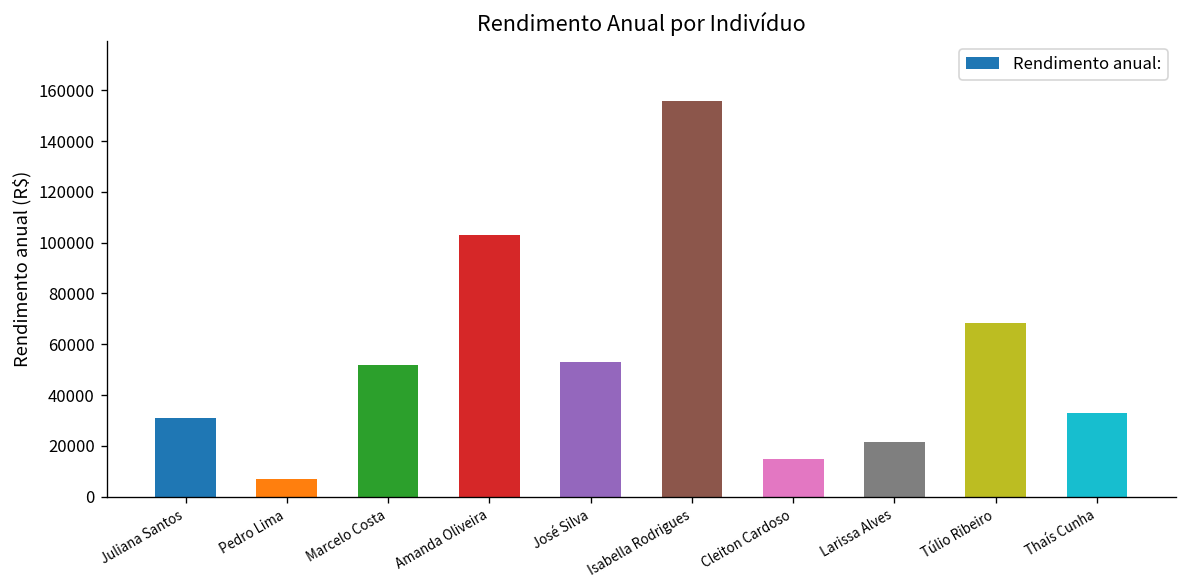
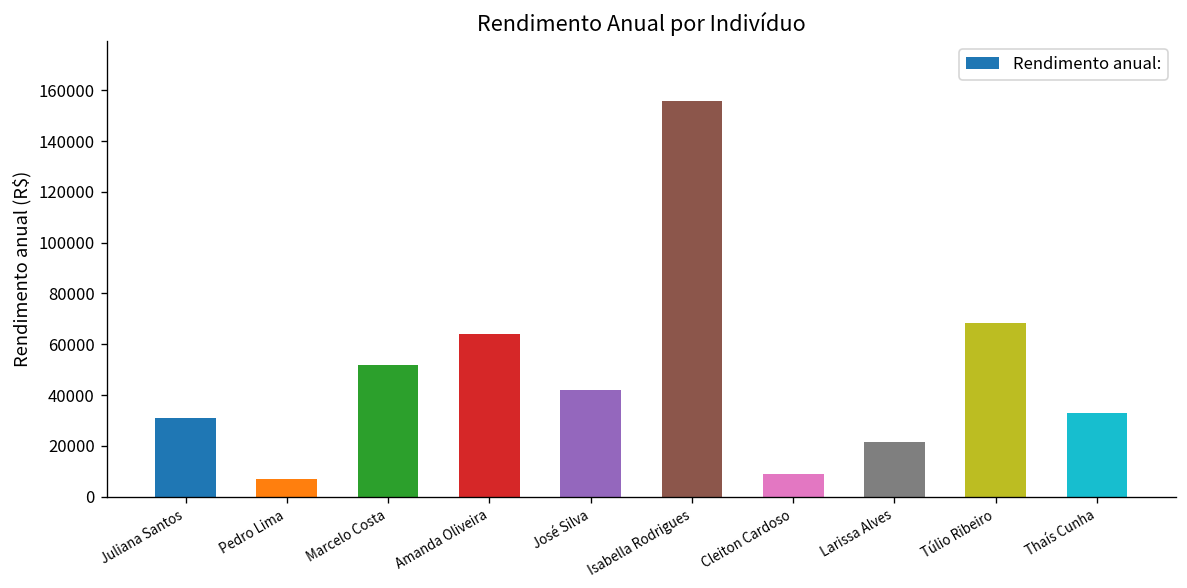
Amanda Oliveira: 103000 -> 64000
José Silva: 53000 -> 42000
Cleiton Cardoso: 15000 -> 9000
